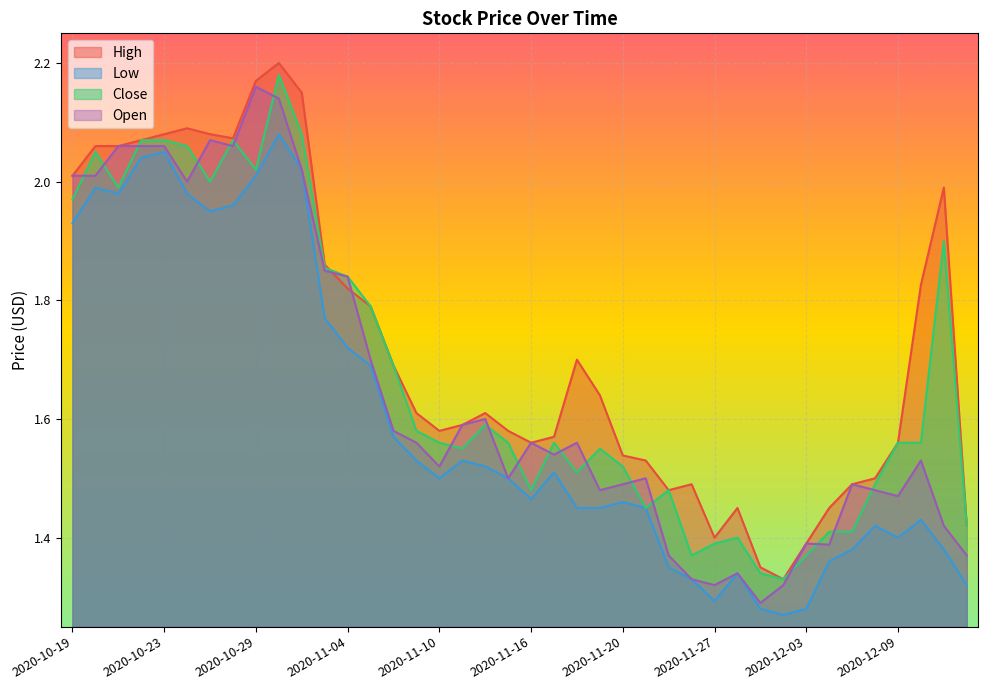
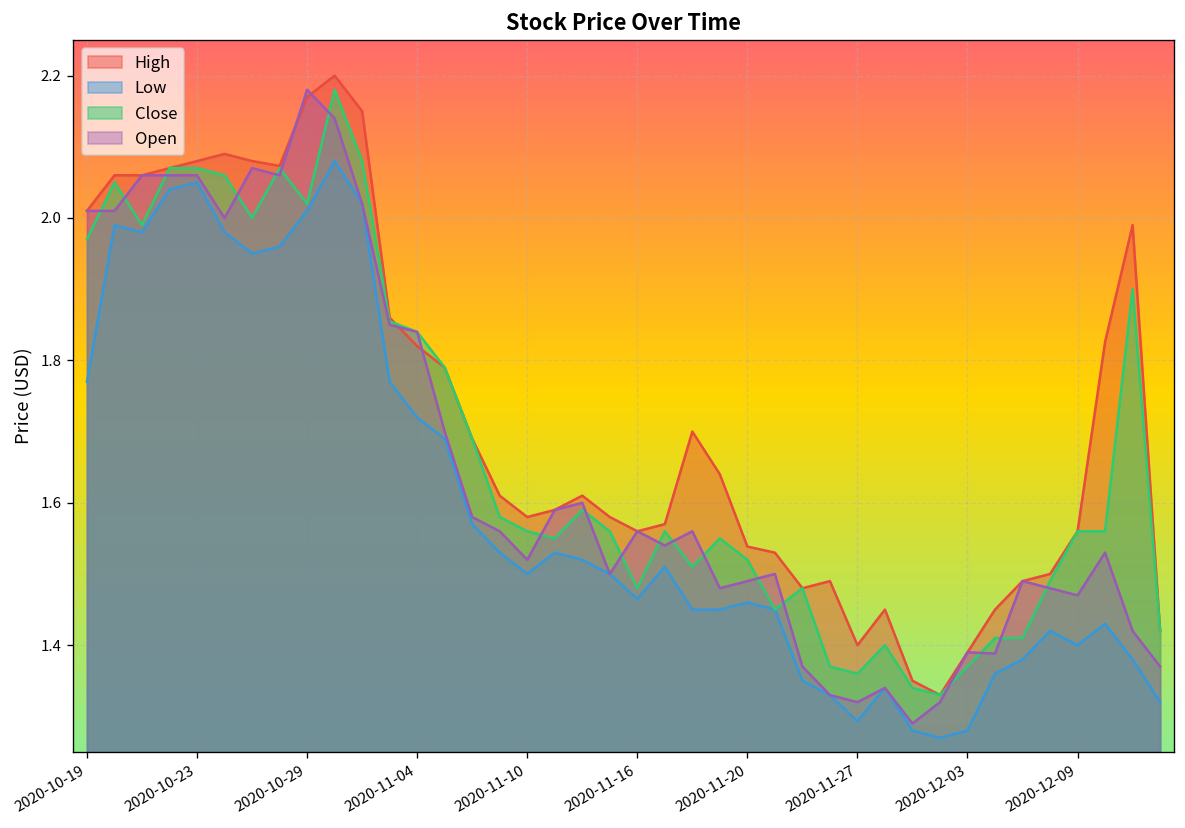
Low, 2020-10-19: 1.93 -> 1.77
Open, 2020-10-29: 2.16 -> 2.18
Close, 2020-11-27: 1.39 -> 1.36
